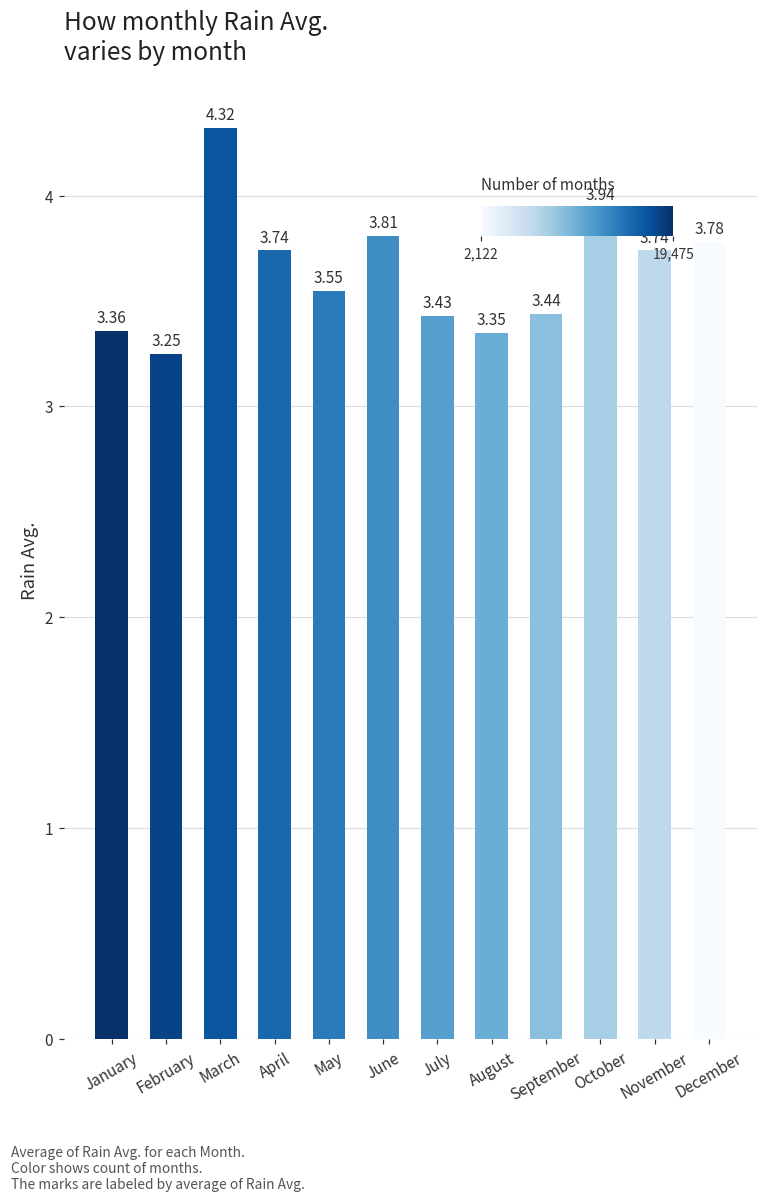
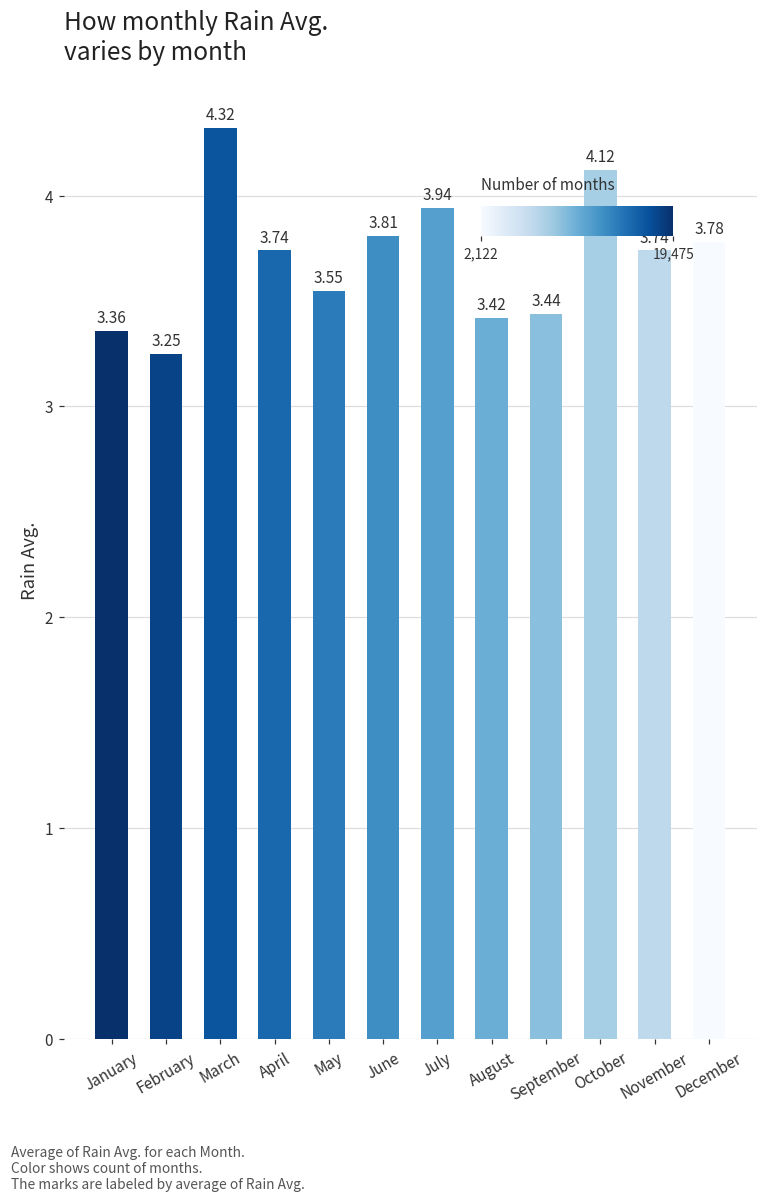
July: 3.43 -> 3.94
August: 3.35 -> 3.42
October: 3.94 -> 4.12
